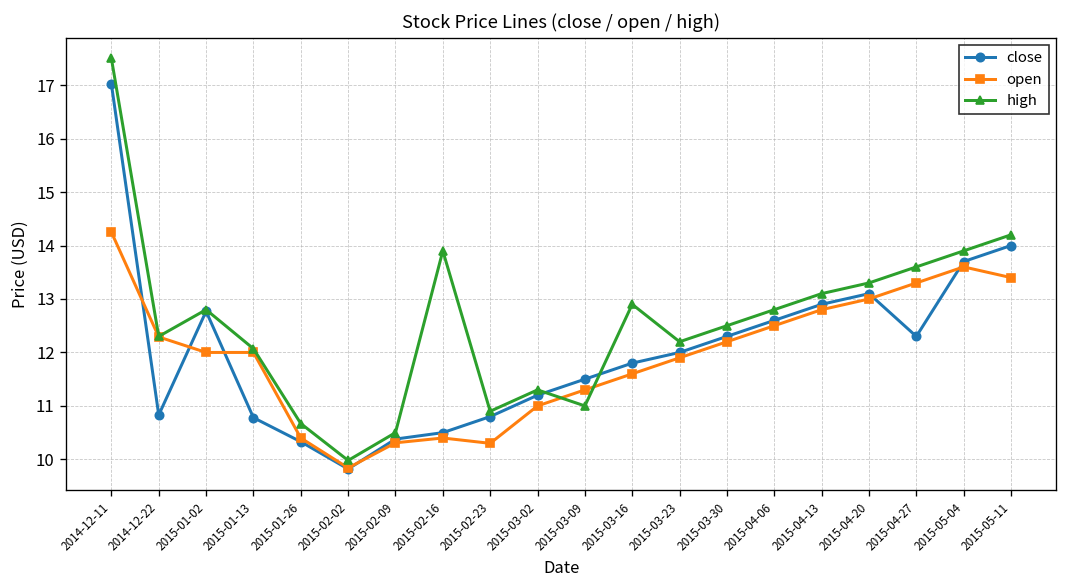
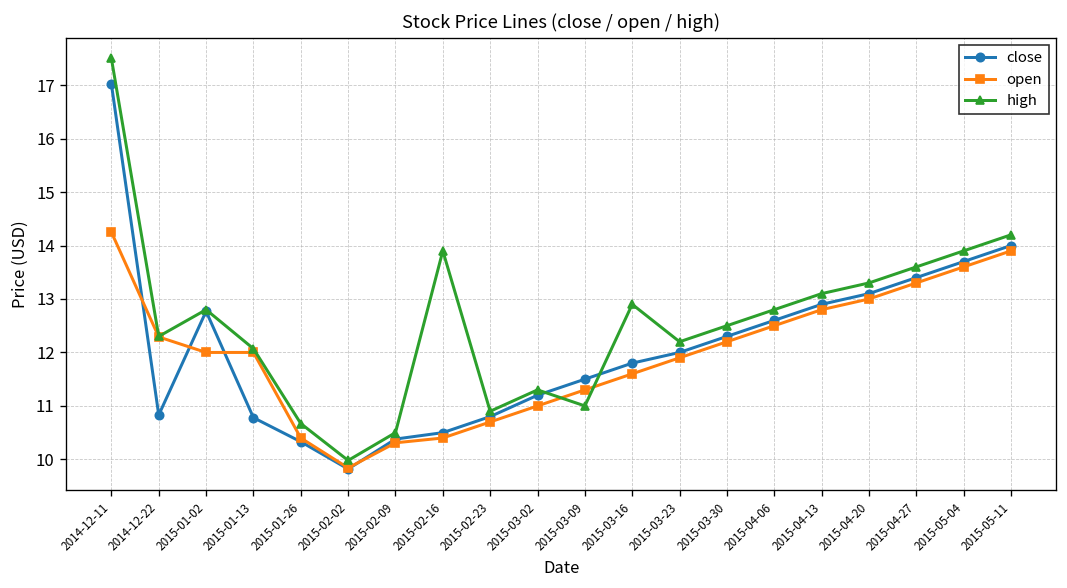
open, 2015-02-23: 10.3 -> 10.7
close, 2015-04-27: 12.3 -> 13.4
open, 2015-05-11: 13.4 -> 13.9
